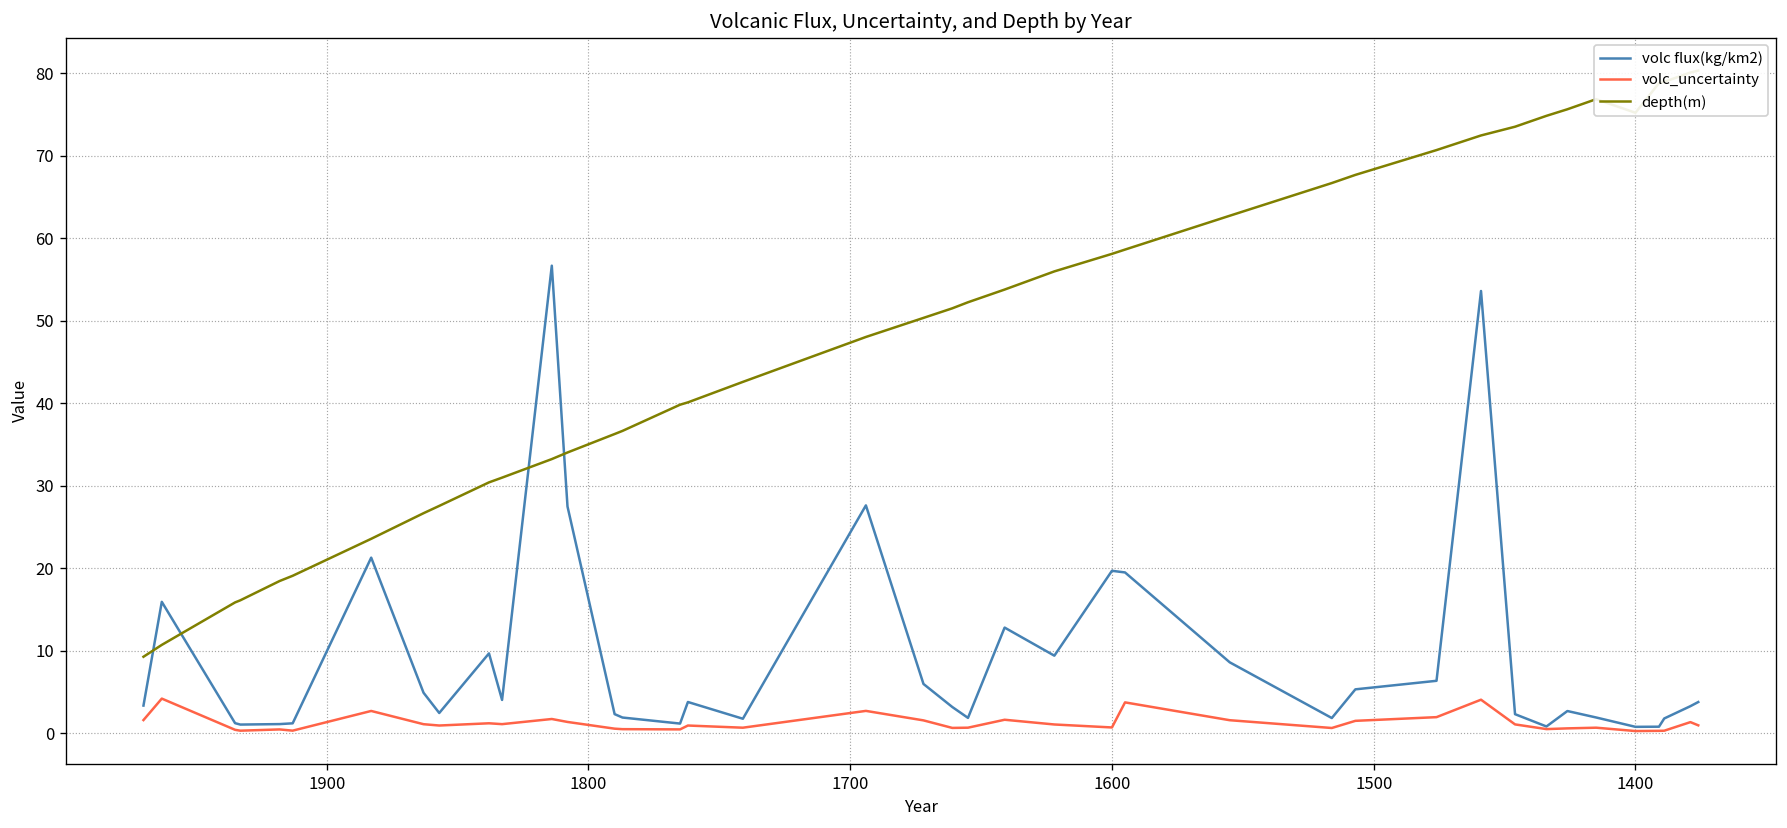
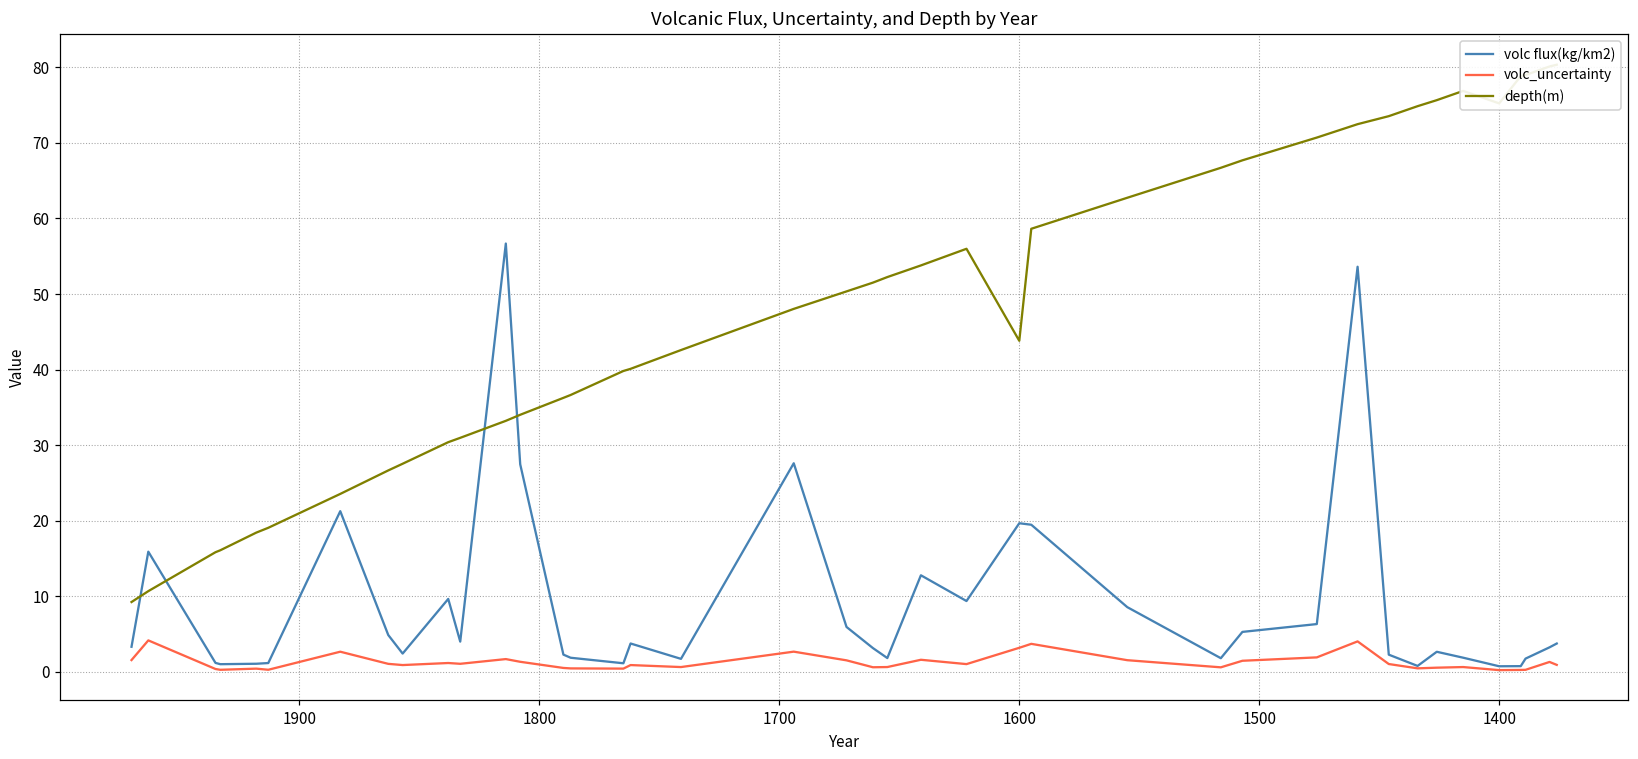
volc_uncertainty, 1600: 1 -> 3
depth(m), 1600: 58 -> 44
